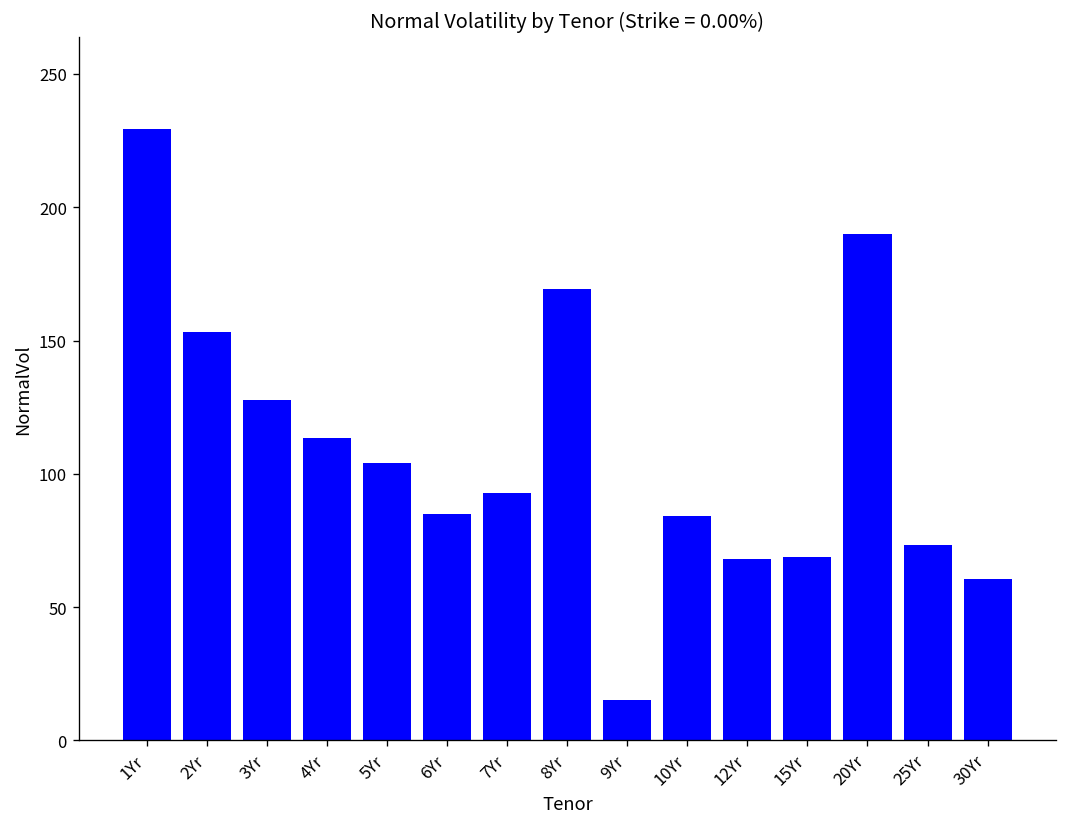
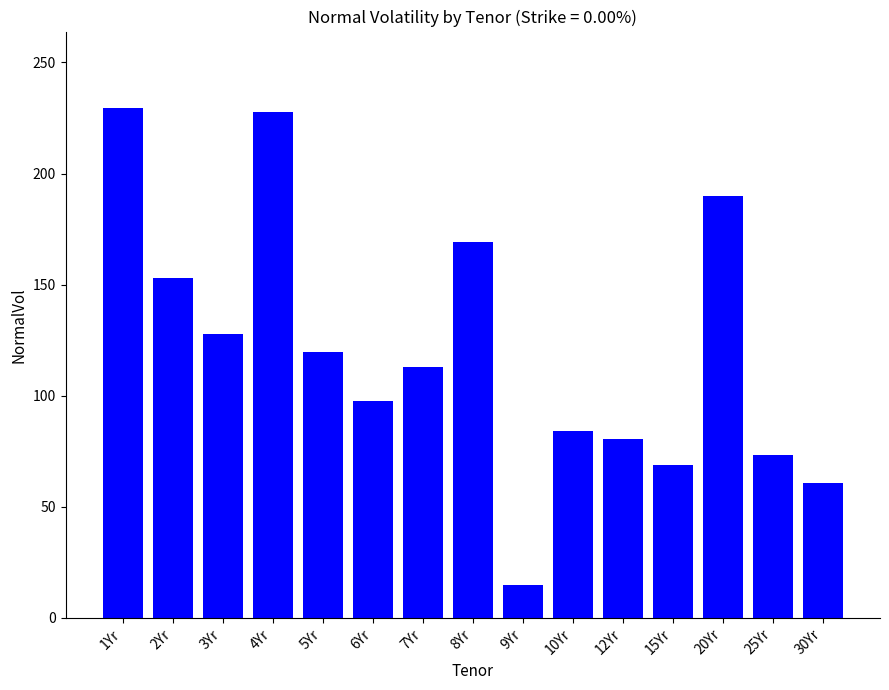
4Yr: 113 -> 228
5Yr: 104 -> 120
6Yr: 85 -> 97
7Yr: 93 -> 113
12Yr: 68 -> 80
